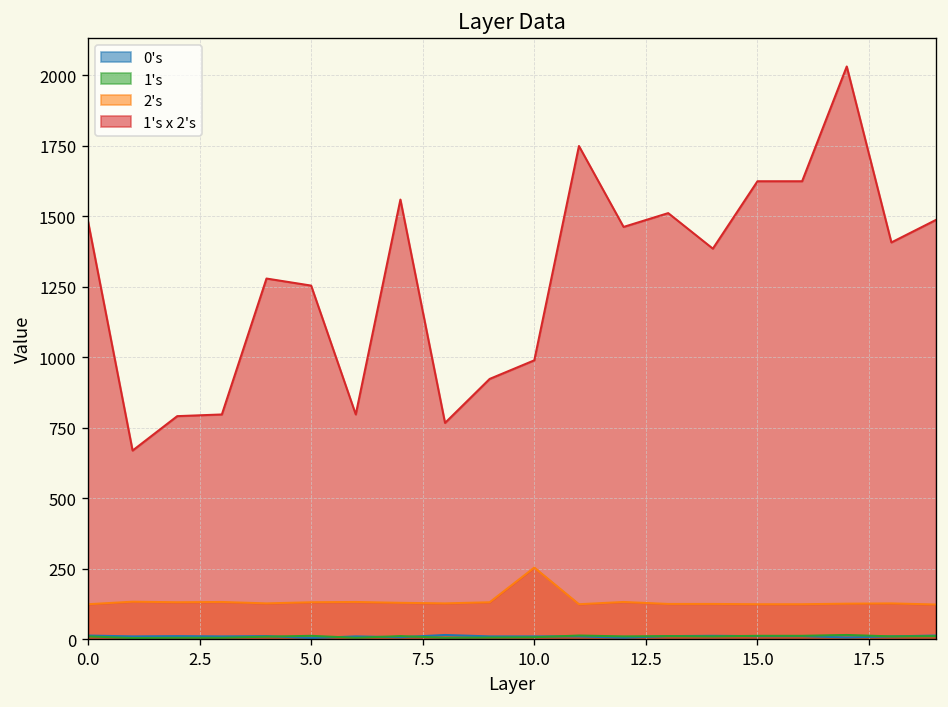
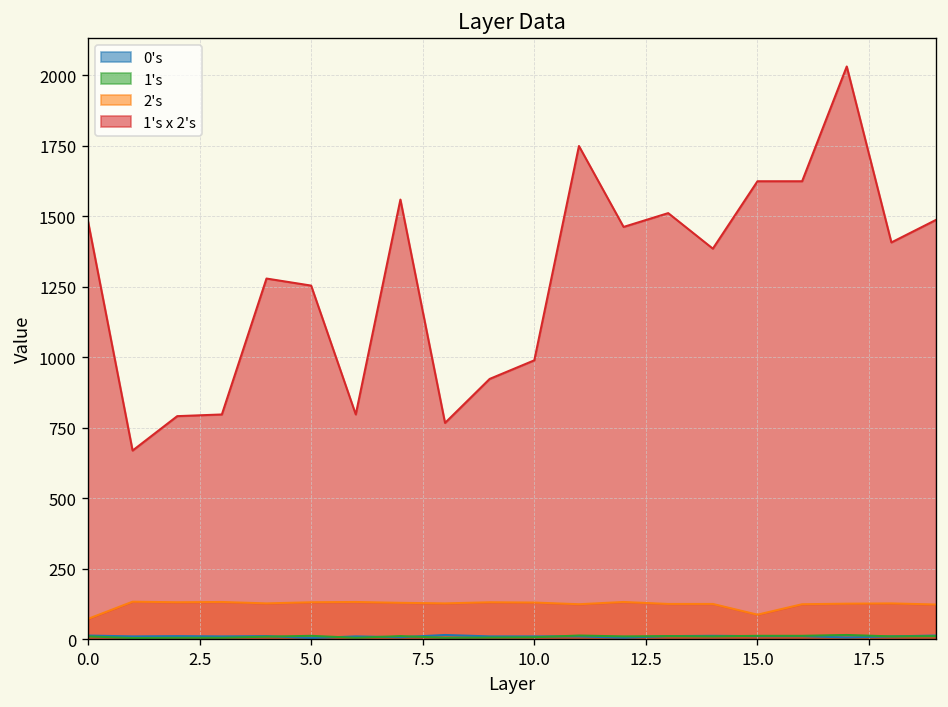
2's, 0.0: 130 -> 70
2's, 10.0: 260 -> 130
2's, 15.0: 130 -> 90
